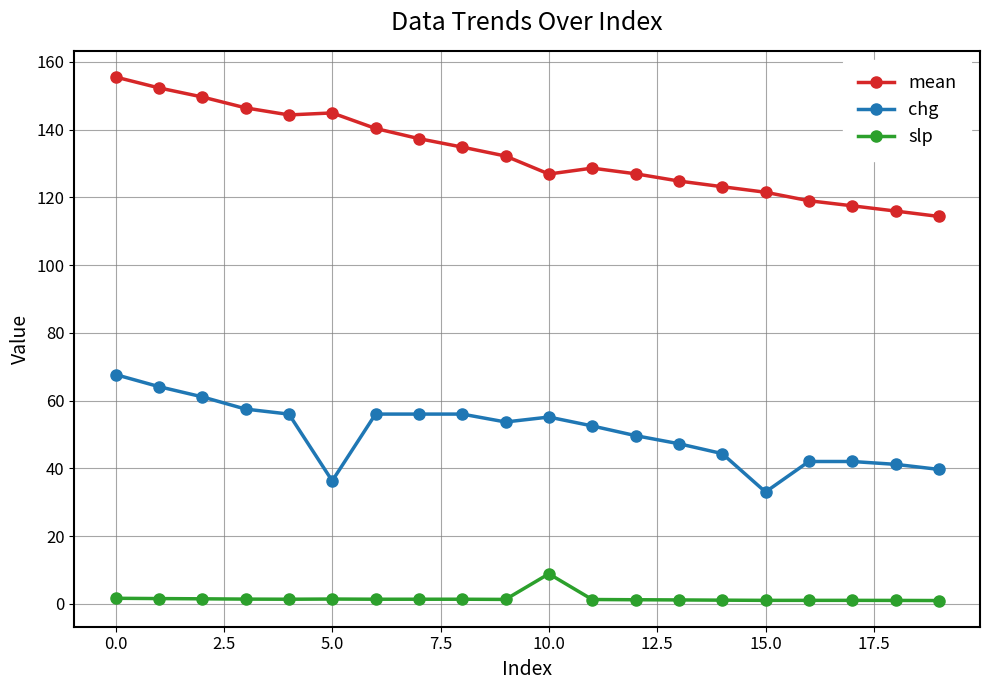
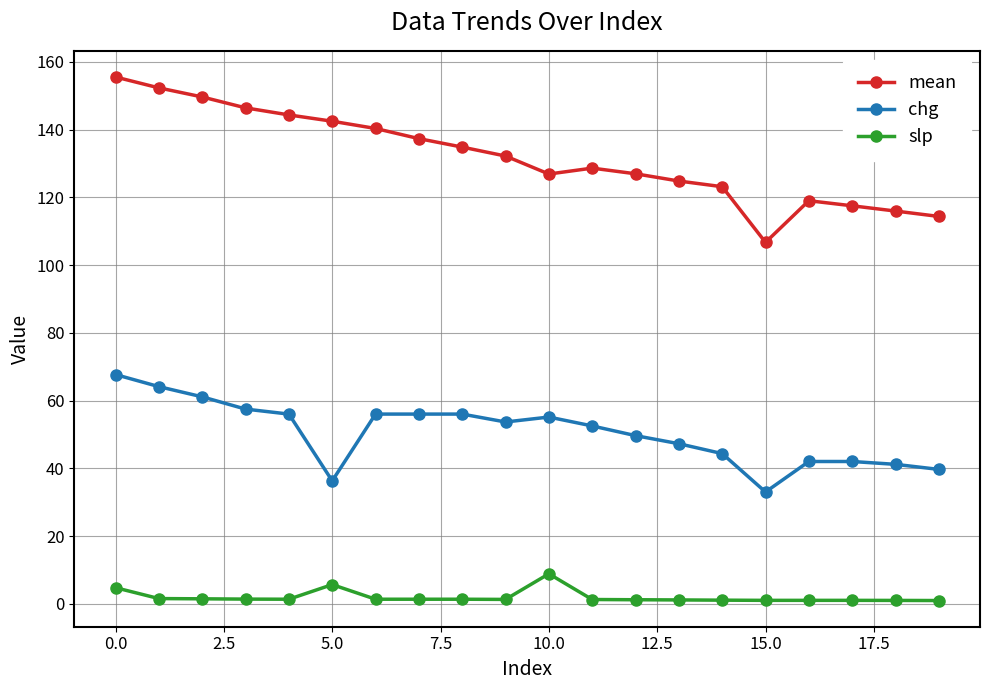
slp, 0.0: 2 -> 5
mean, 5.0: 145 -> 142
slp, 5.0: 1 -> 6
mean, 15.0: 122 -> 107
